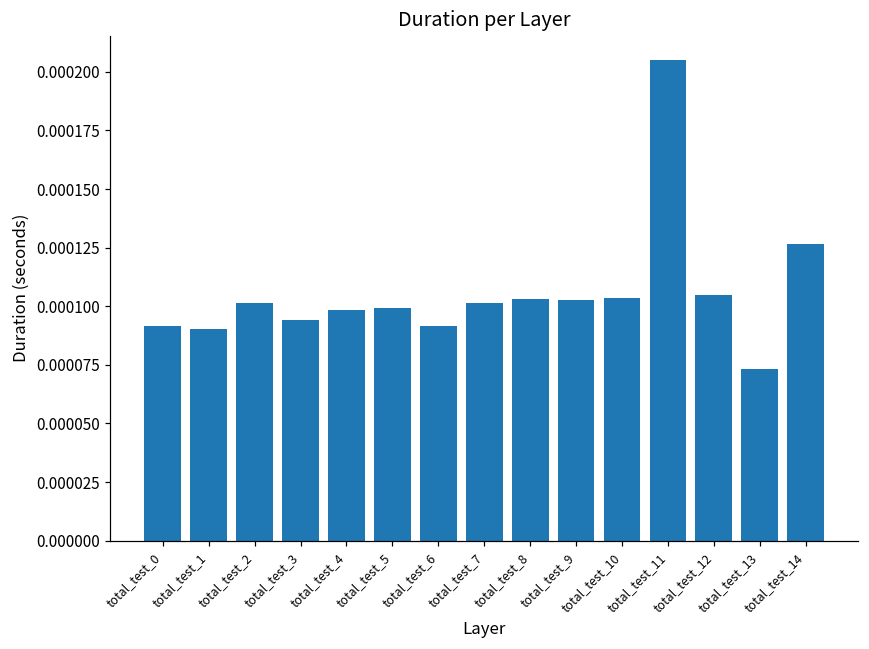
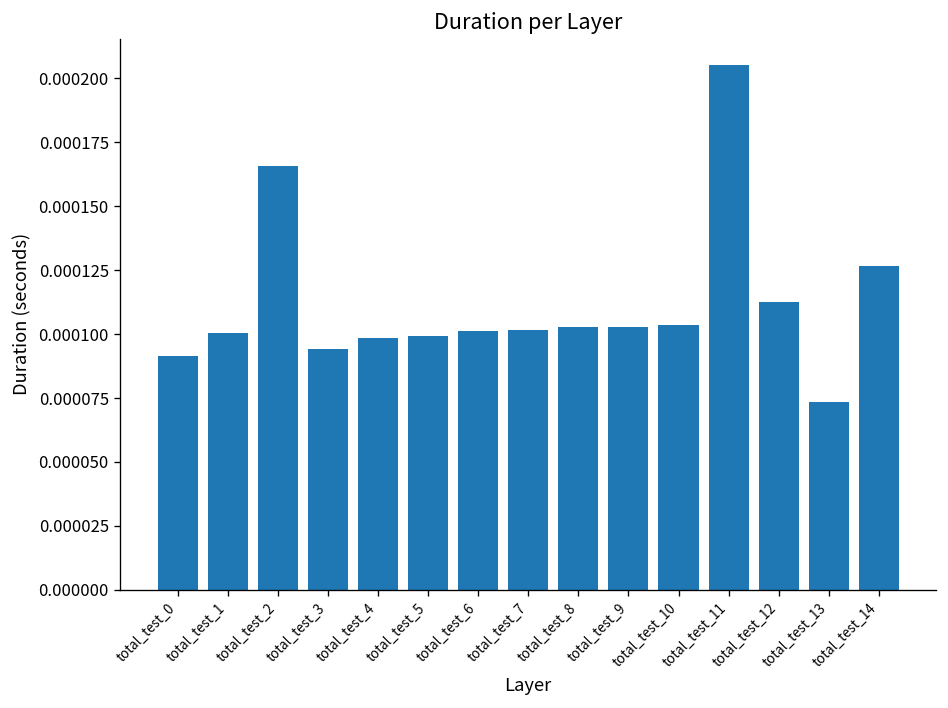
total_test_1: 0.000090 -> 0.000101
total_test_2: 0.000102 -> 0.000166
total_test_6: 0.000092 -> 0.000101
total_test_12: 0.000105 -> 0.000113
